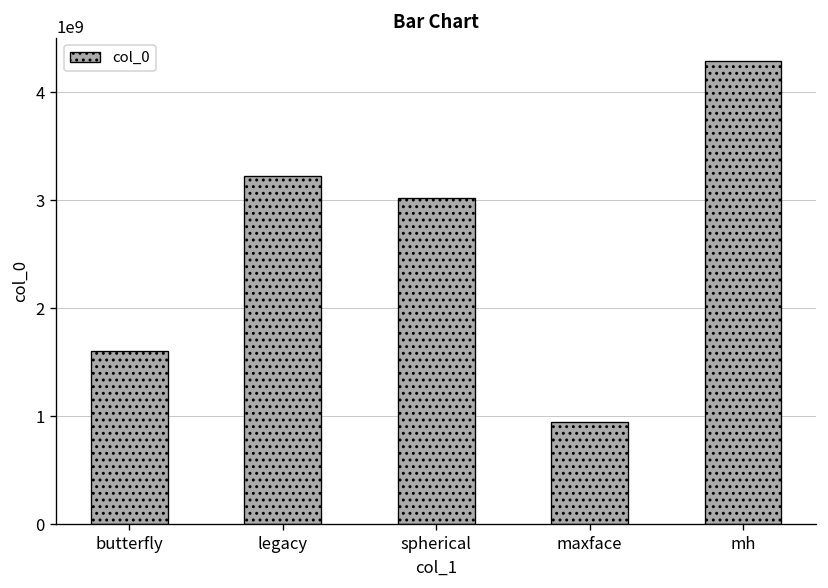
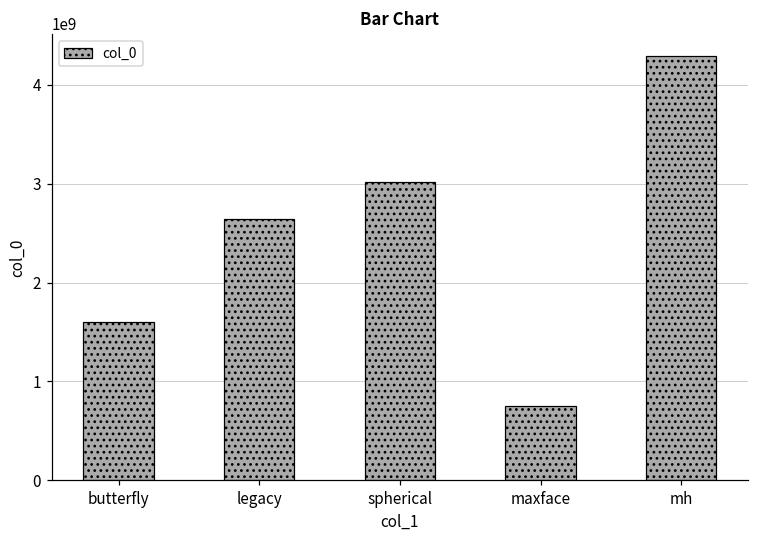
legacy: 3200000000 -> 2600000000
maxface: 900000000 -> 700000000
